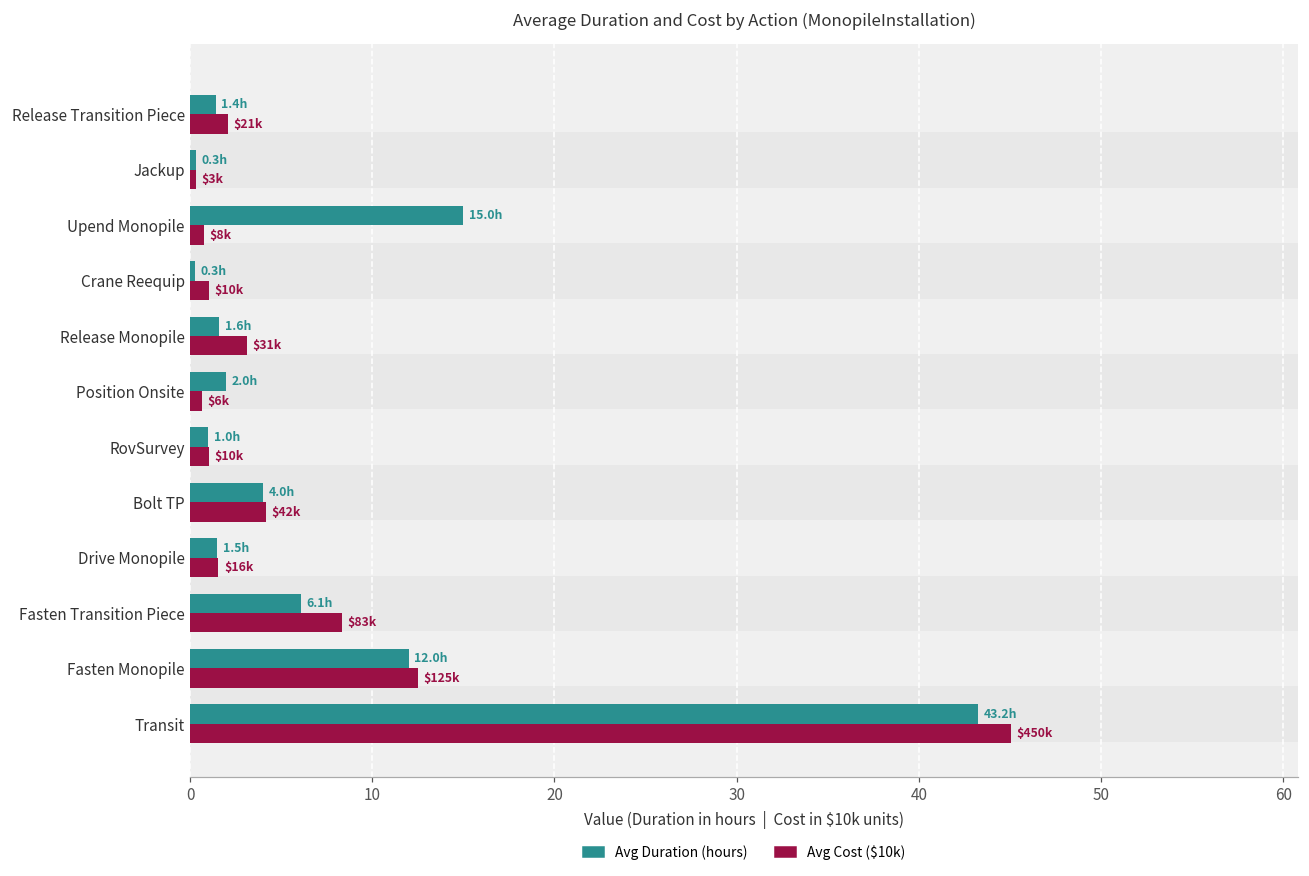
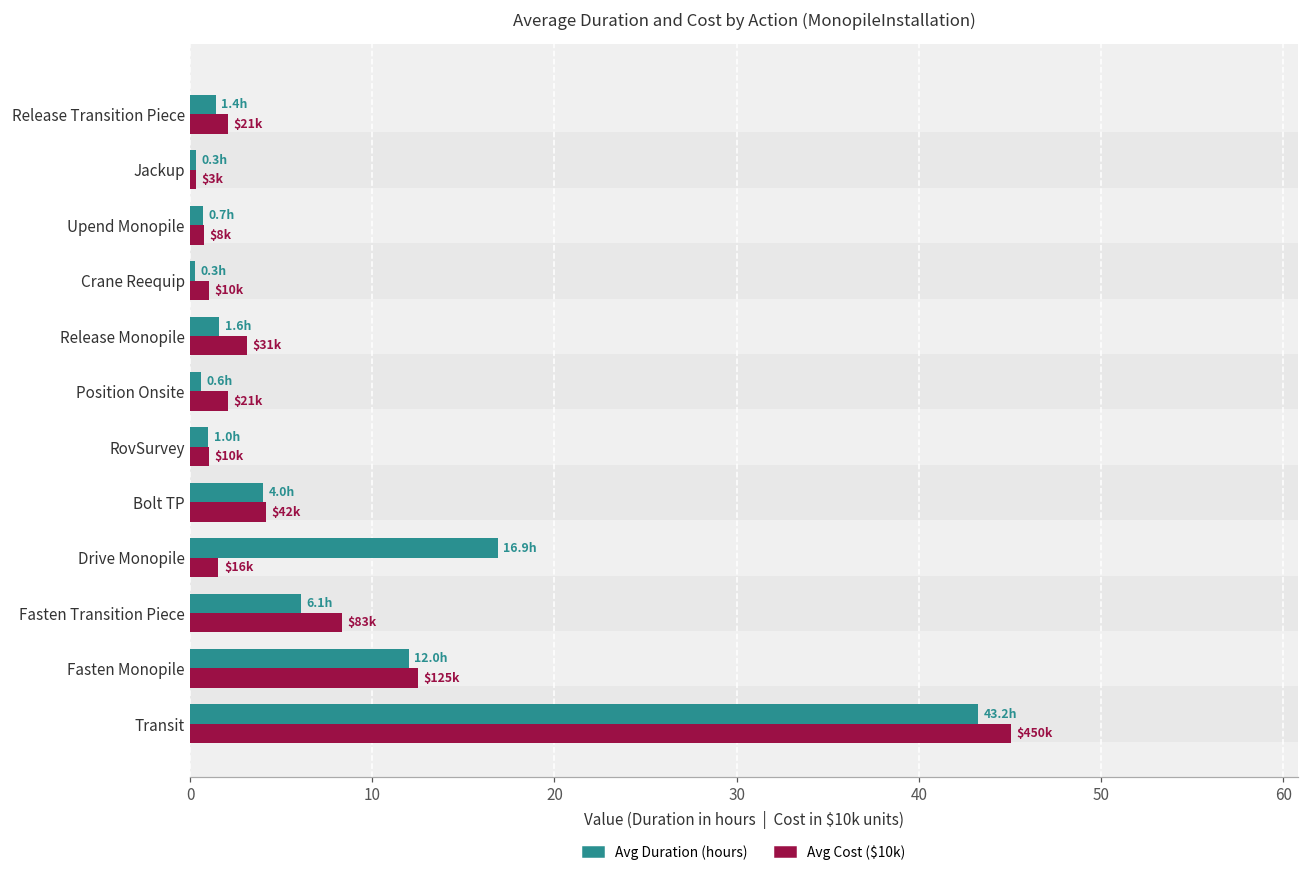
Avg Duration (hours), Upend Monopile: 15.0h -> 0.7h
Avg Duration (hours), Position Onsite: 2.0h -> 0.6h
Avg Cost ($10k), Position Onsite: $6k -> $21k
Avg Duration (hours), Drive Monopile: 1.5h -> 16.9h
